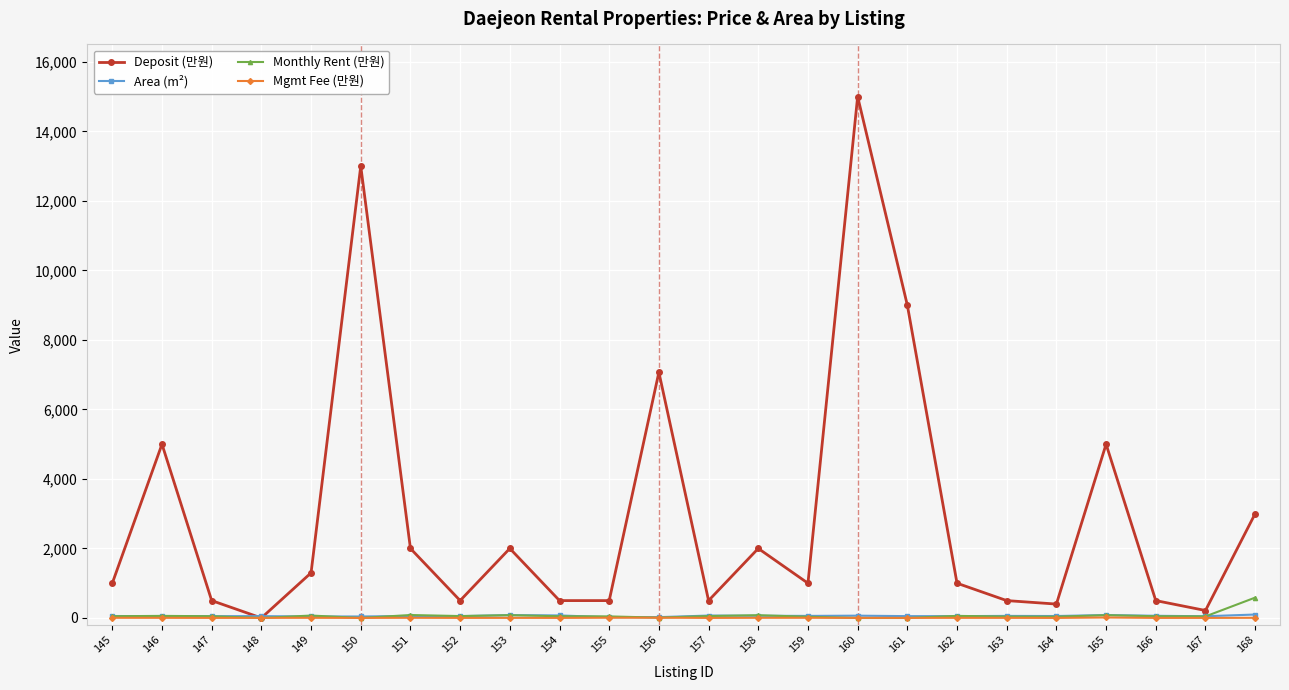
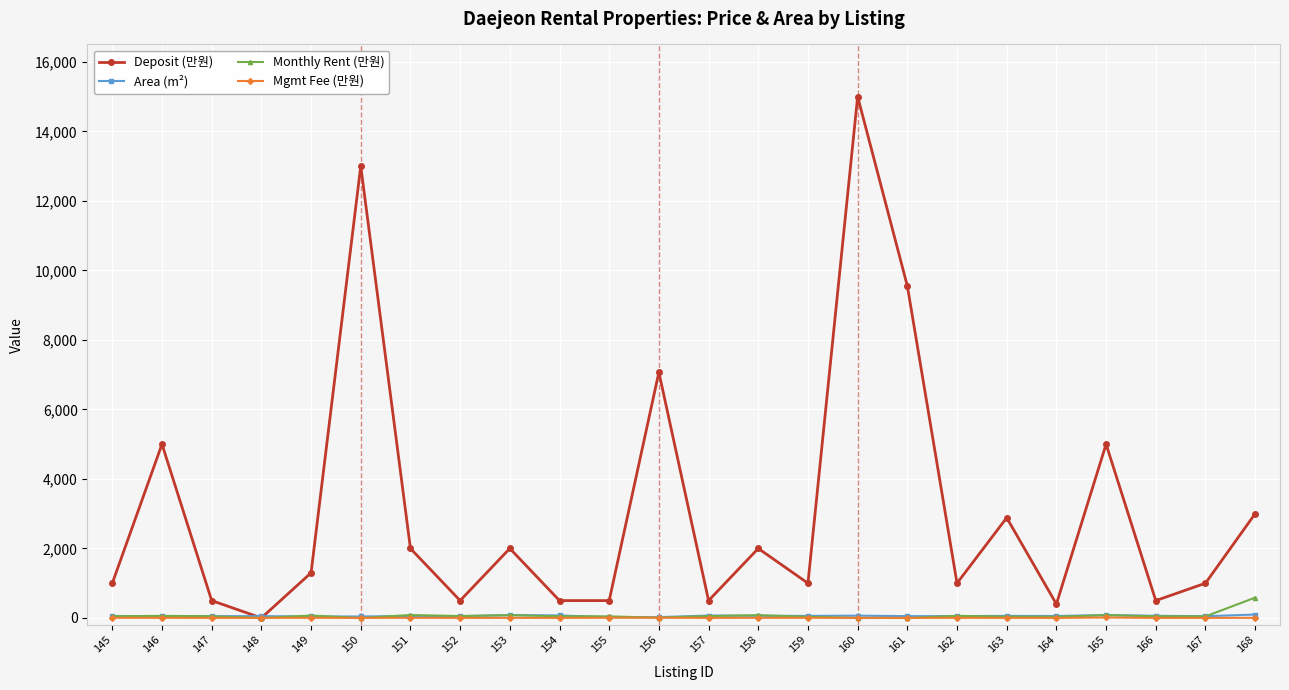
Deposit (만원), 161: 9,000 -> 9,600
Deposit (만원), 163: 500 -> 2,900
Deposit (만원), 167: 200 -> 1,000
